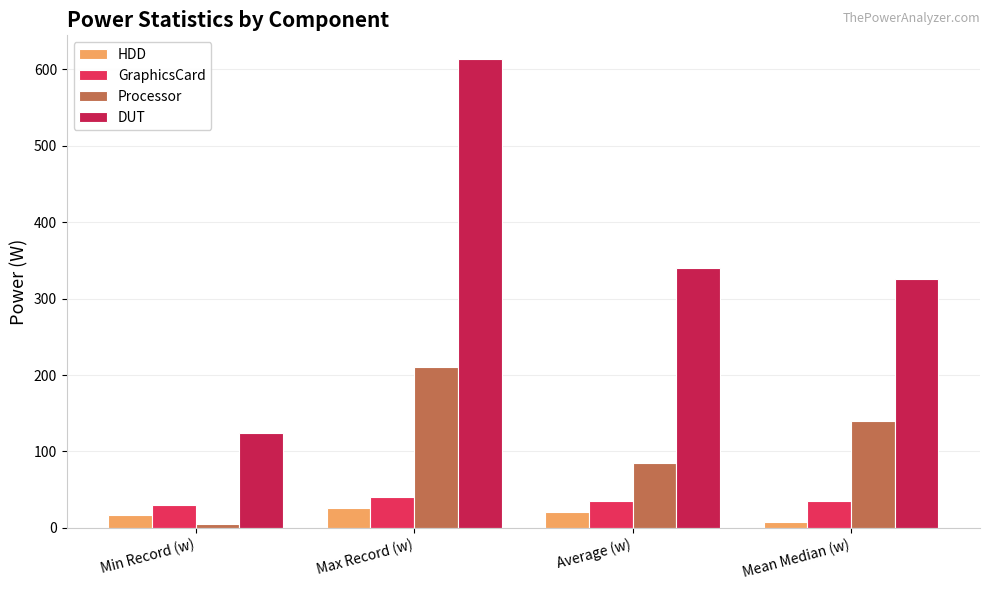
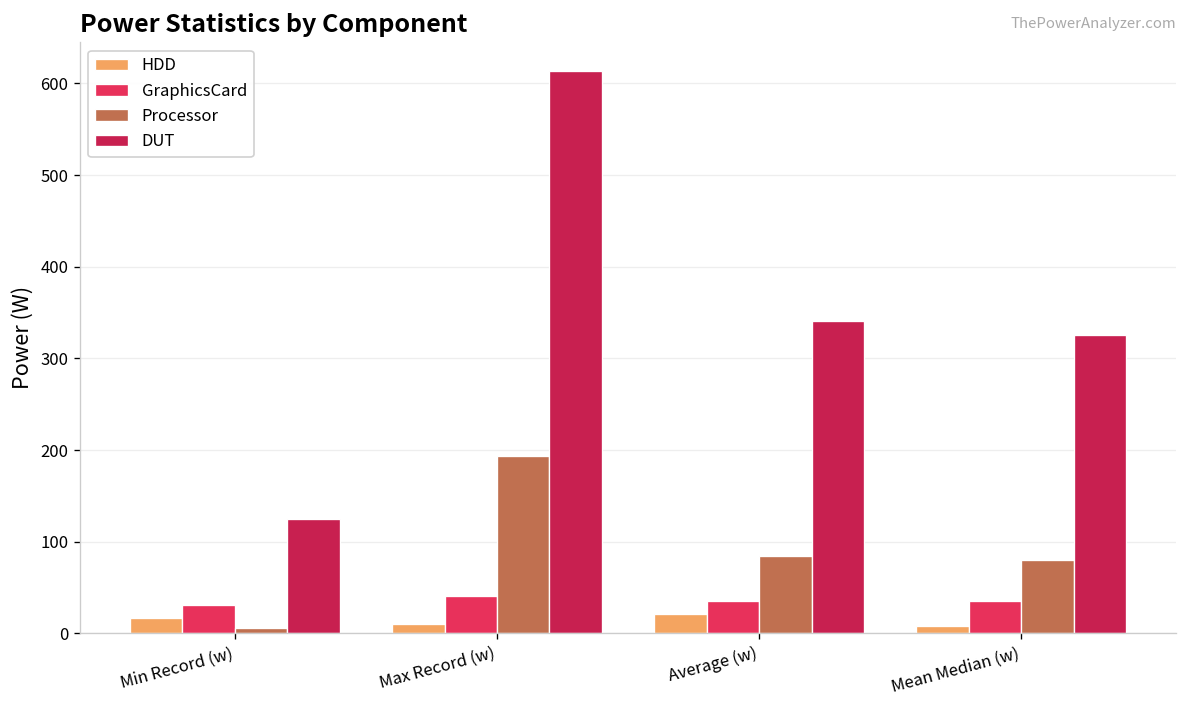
HDD, Max Record (w): 30 -> 10
Processor, Max Record (w): 210 -> 190
Processor, Mean Median (w): 140 -> 80
